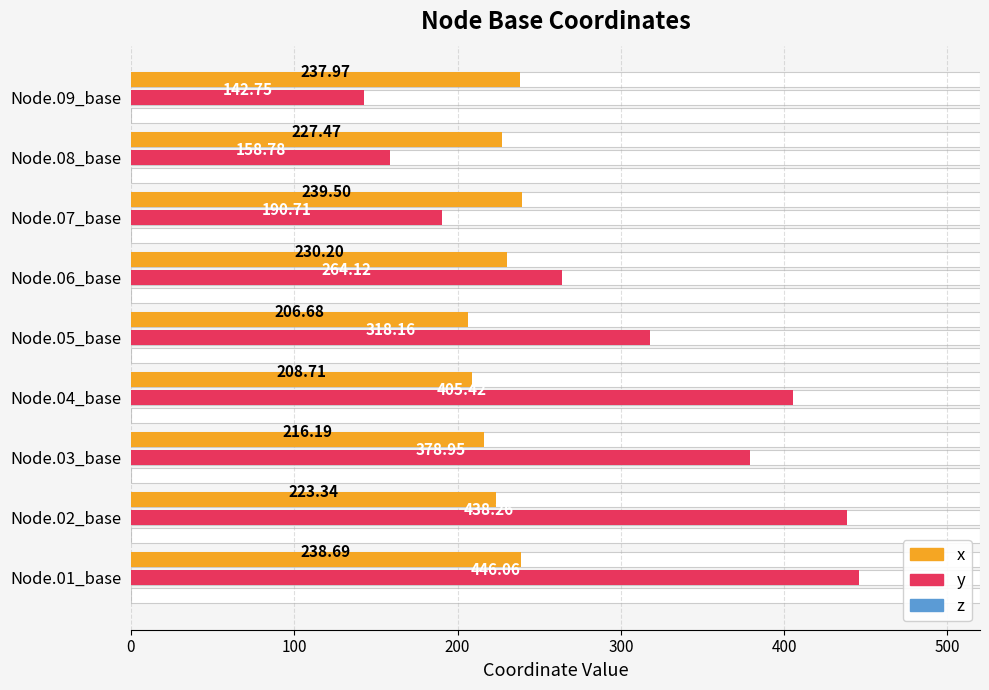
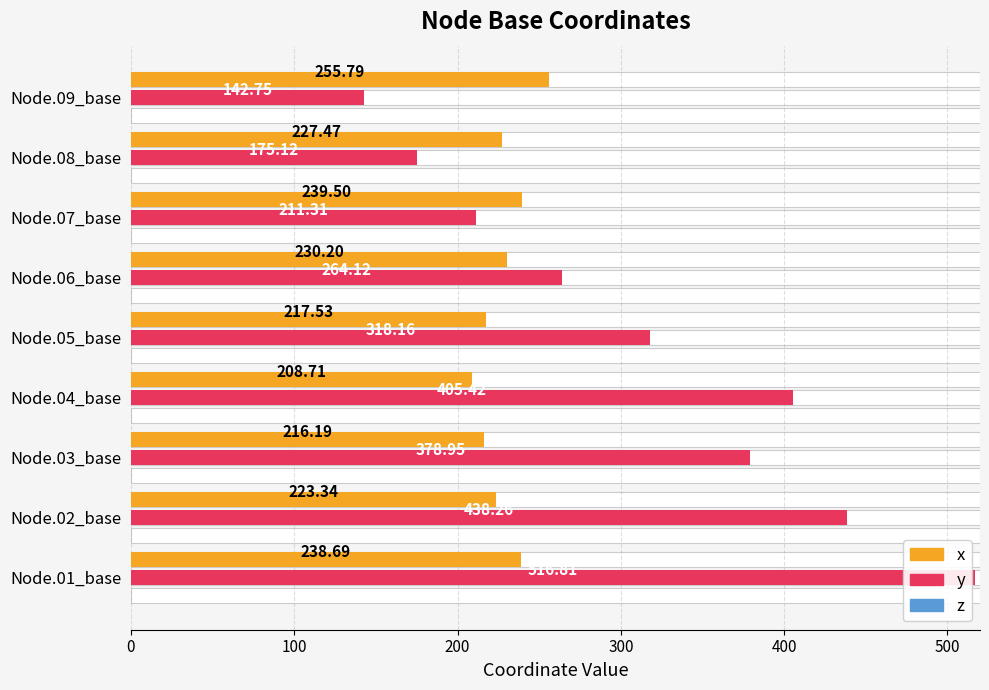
x, Node.09_base: 237.97 -> 255.79
y, Node.08_base: 158.78 -> 175.12
y, Node.07_base: 190.71 -> 211.31
x, Node.05_base: 206.68 -> 217.53
y, Node.01_base: 446.06 -> 516.81
